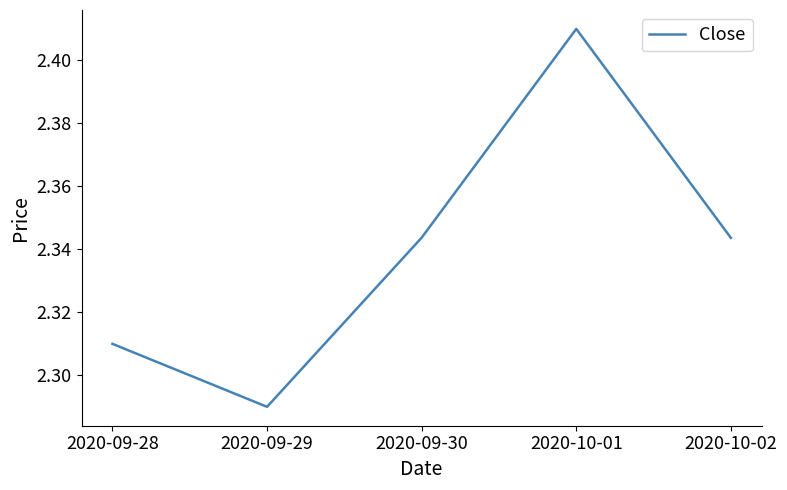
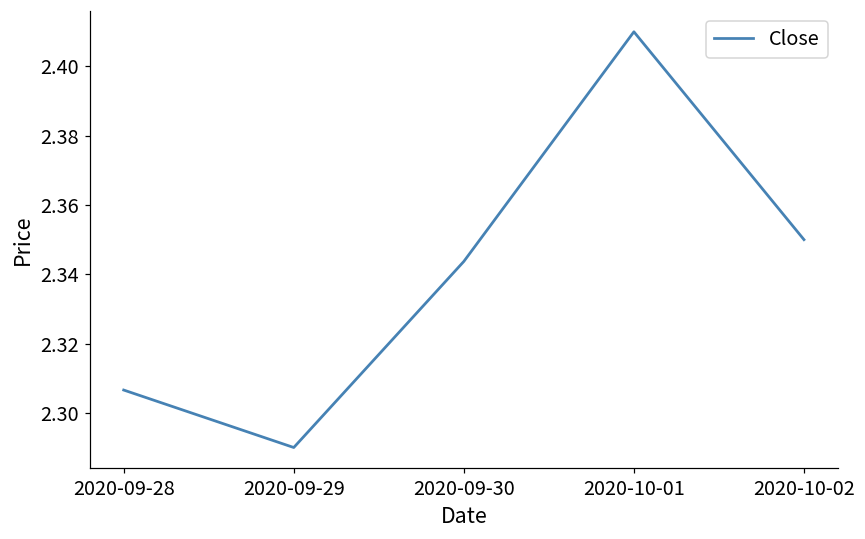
2020-09-28: 2.310 -> 2.307
2020-10-02: 2.344 -> 2.350
